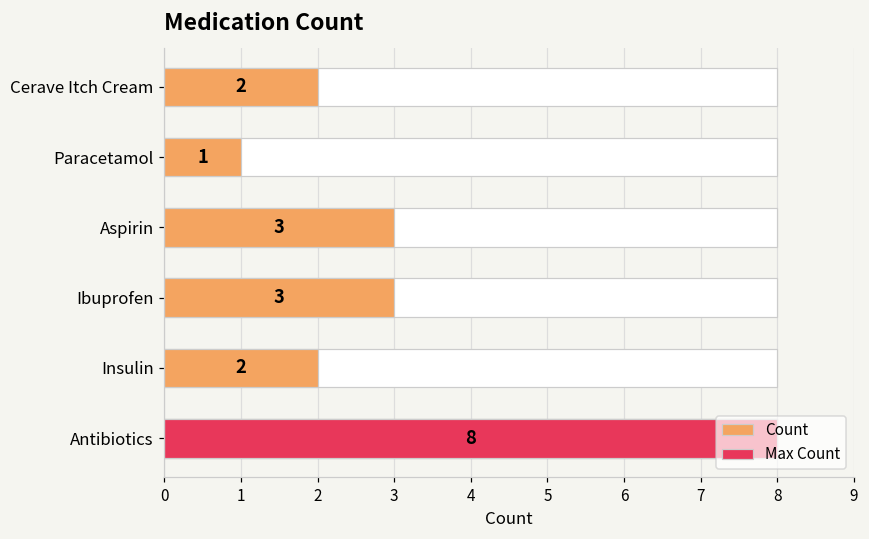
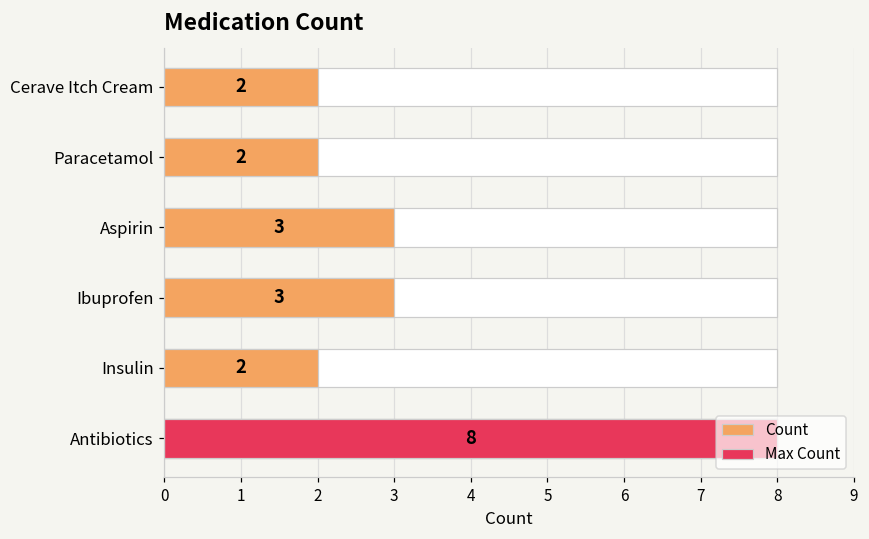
Count, Paracetamol: 1 -> 2
